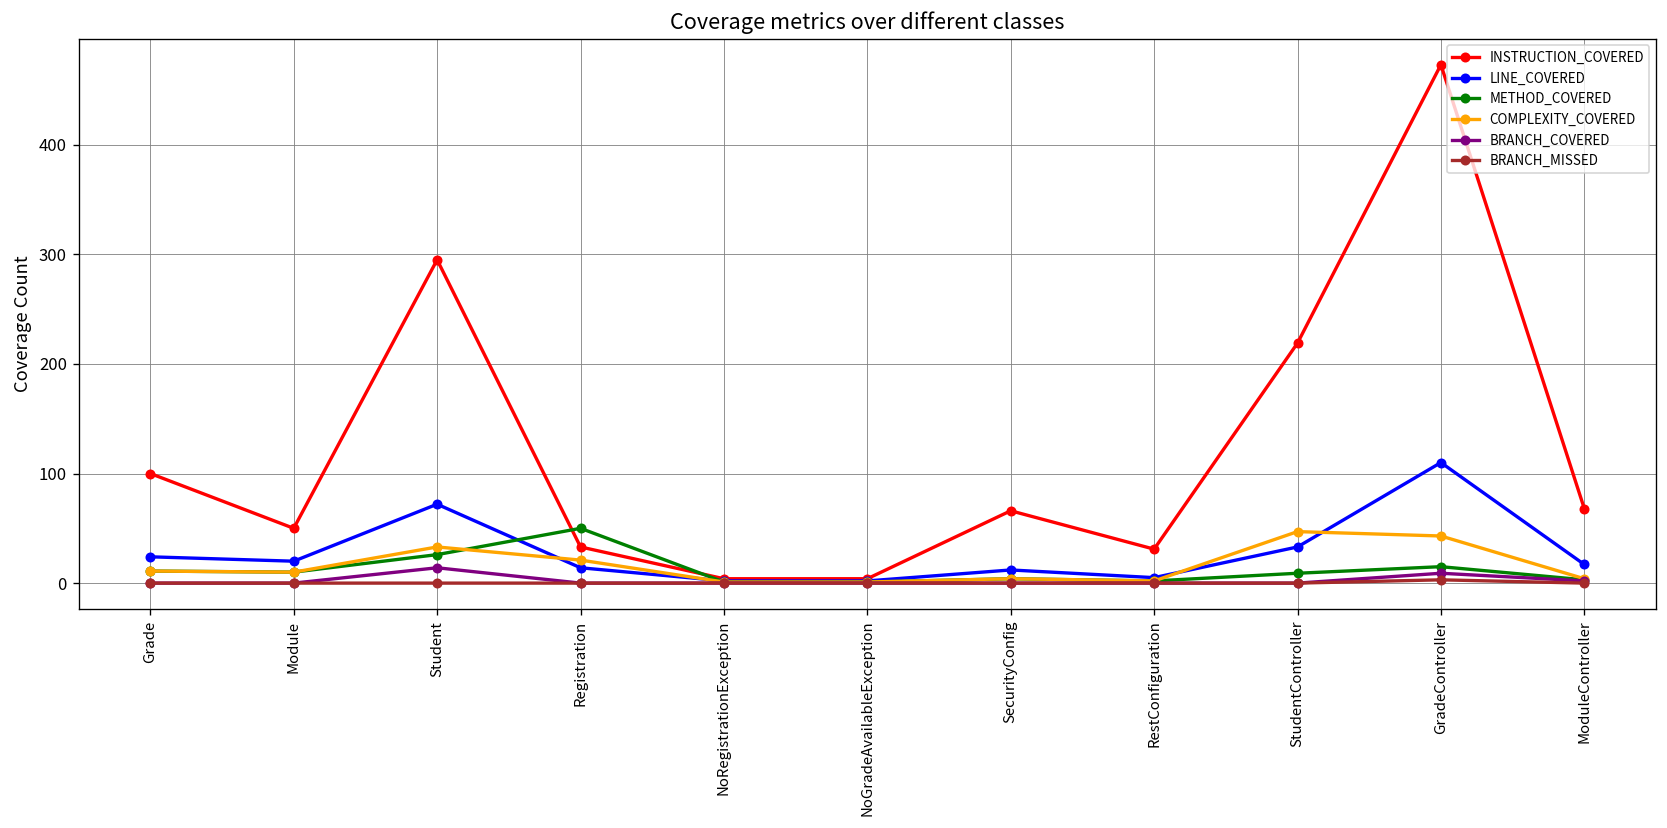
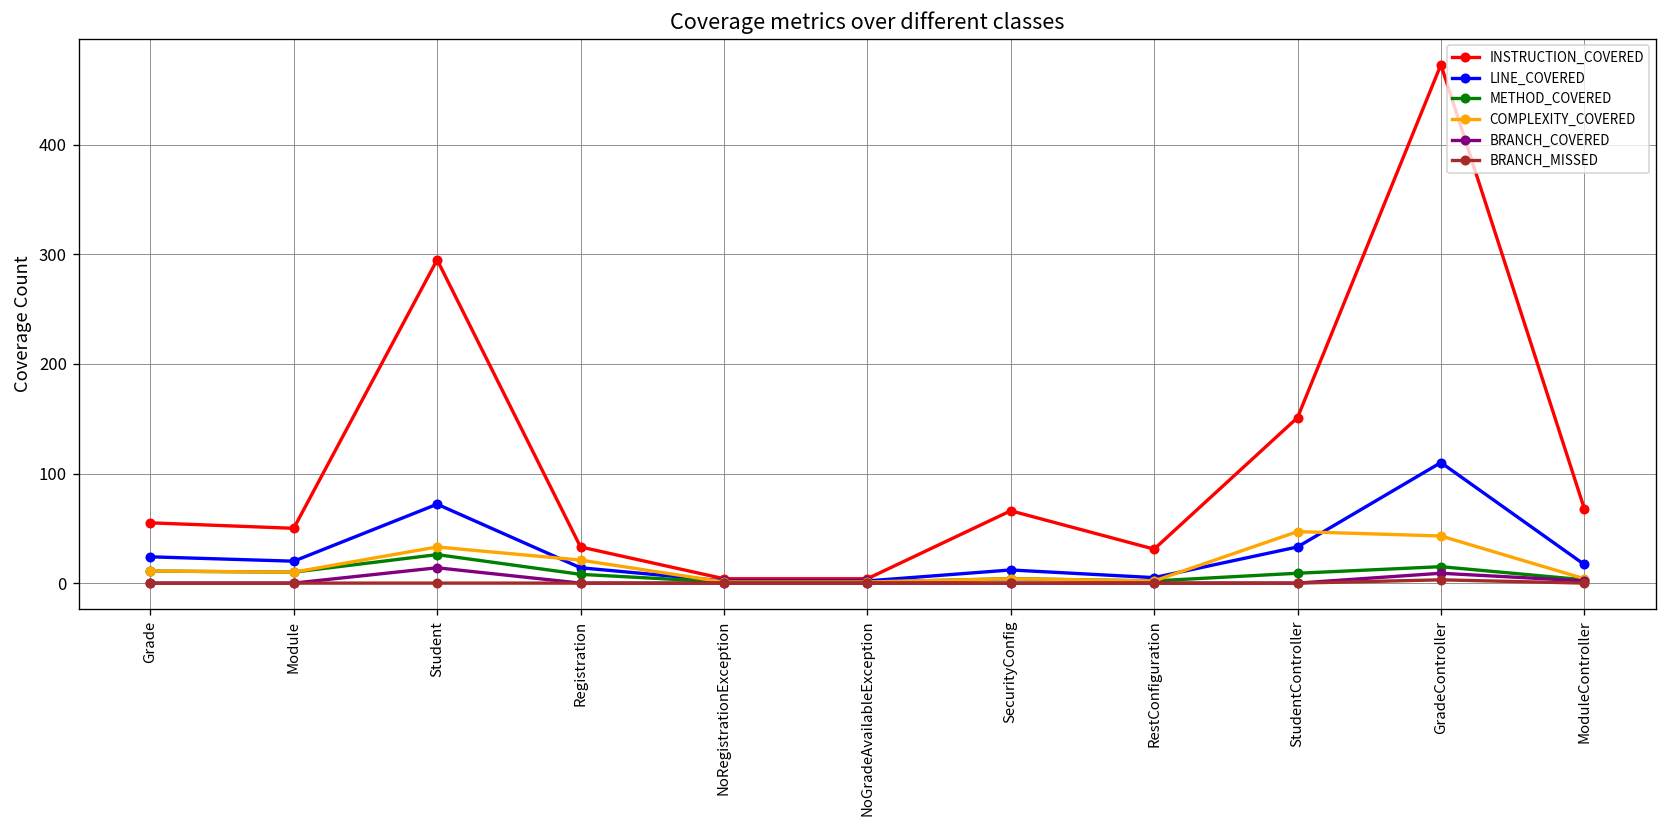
INSTRUCTION_COVERED, Grade: 100 -> 60
METHOD_COVERED, Registration: 50 -> 10
INSTRUCTION_COVERED, StudentController: 220 -> 150
